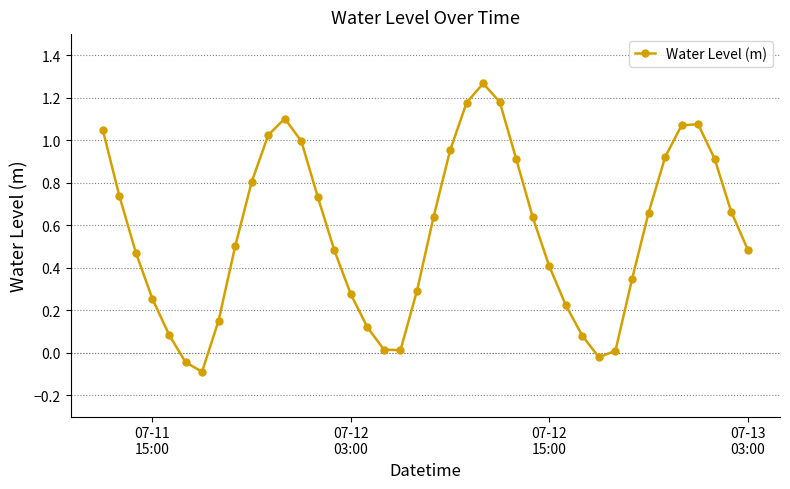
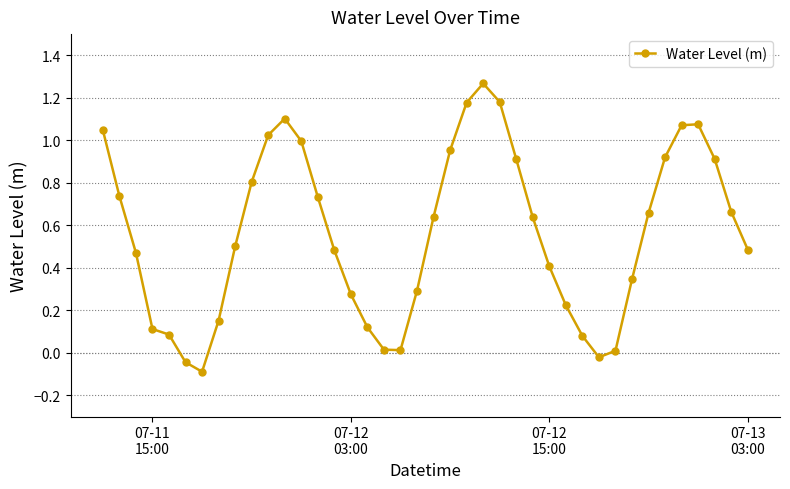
07-11 15:00: 0.25 -> 0.11
